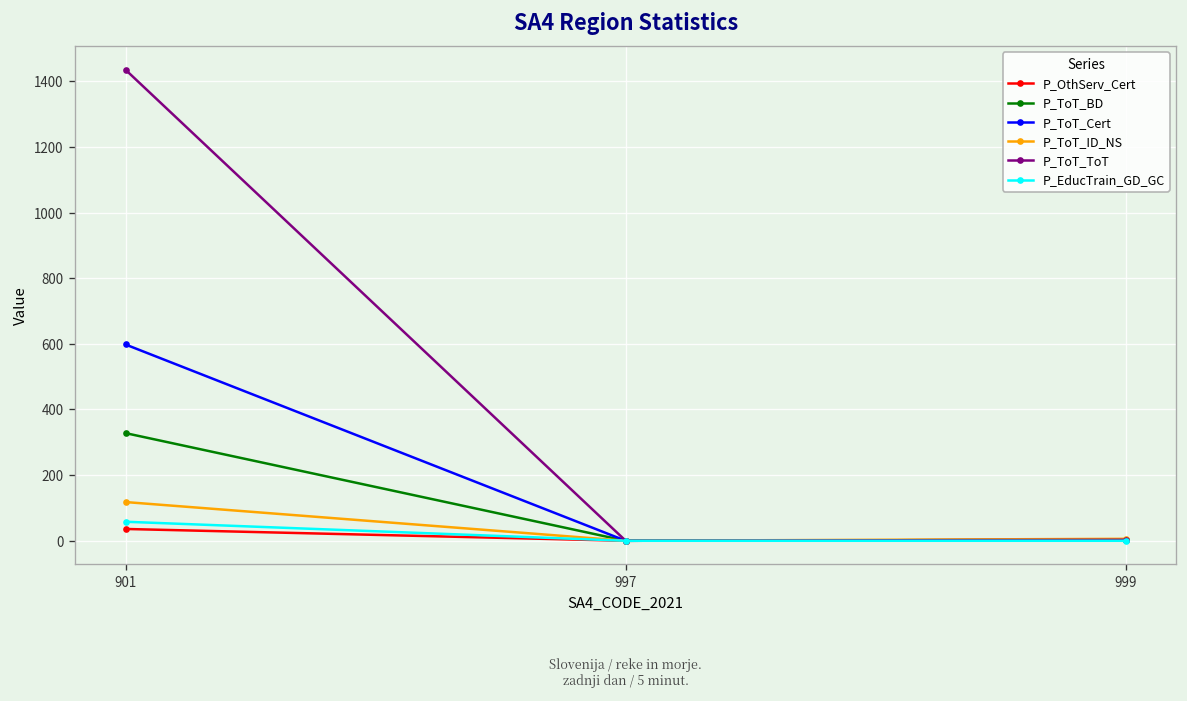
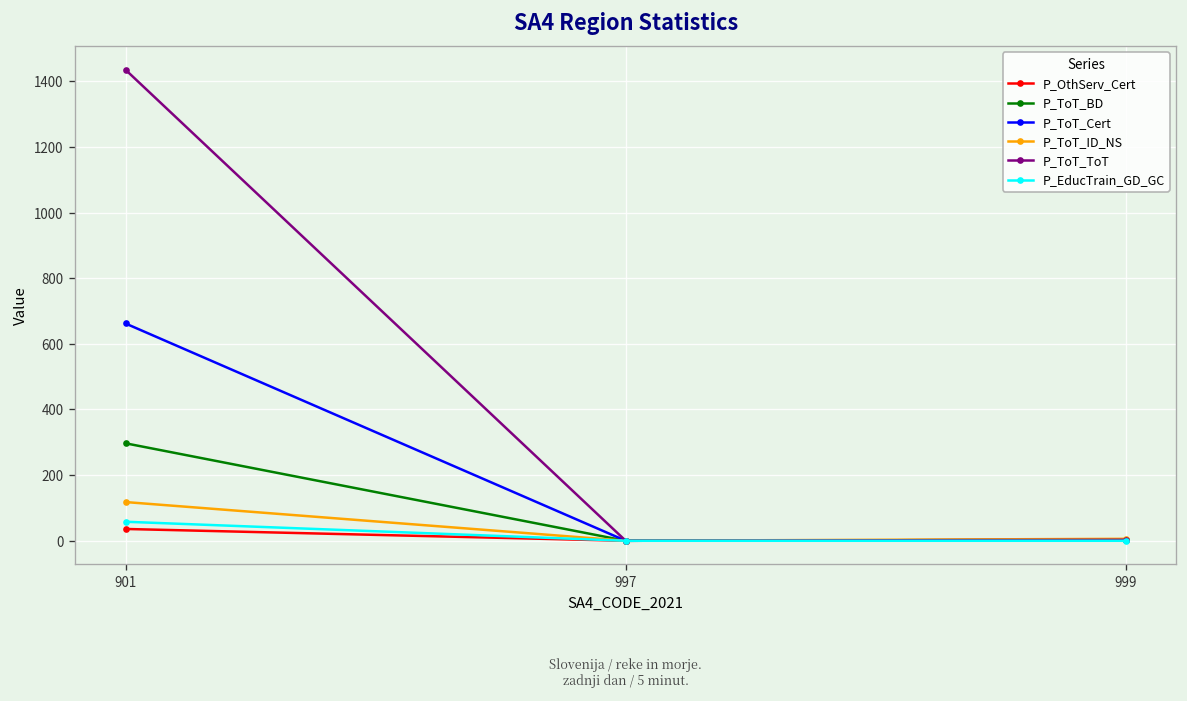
P_ToT_BD, 901: 330 -> 300
P_ToT_Cert, 901: 600 -> 660
